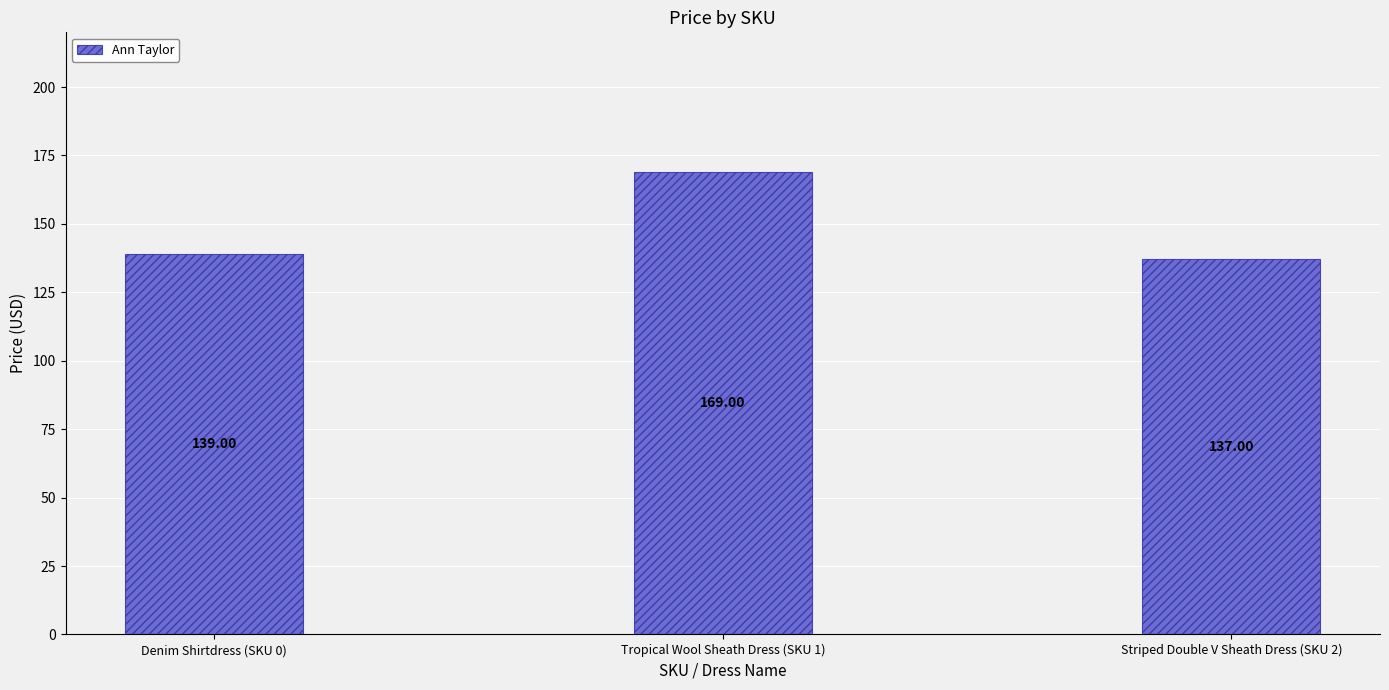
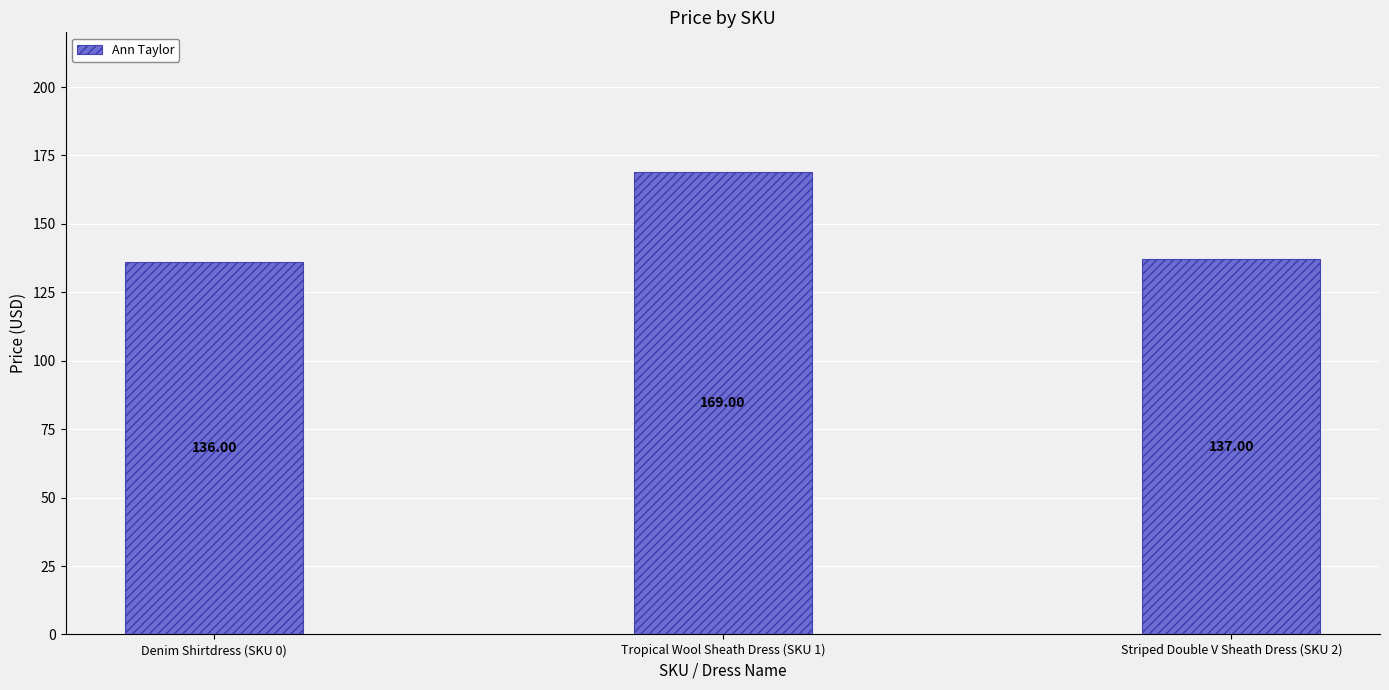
Denim Shirtdress (SKU 0): 139.00 -> 136.00
